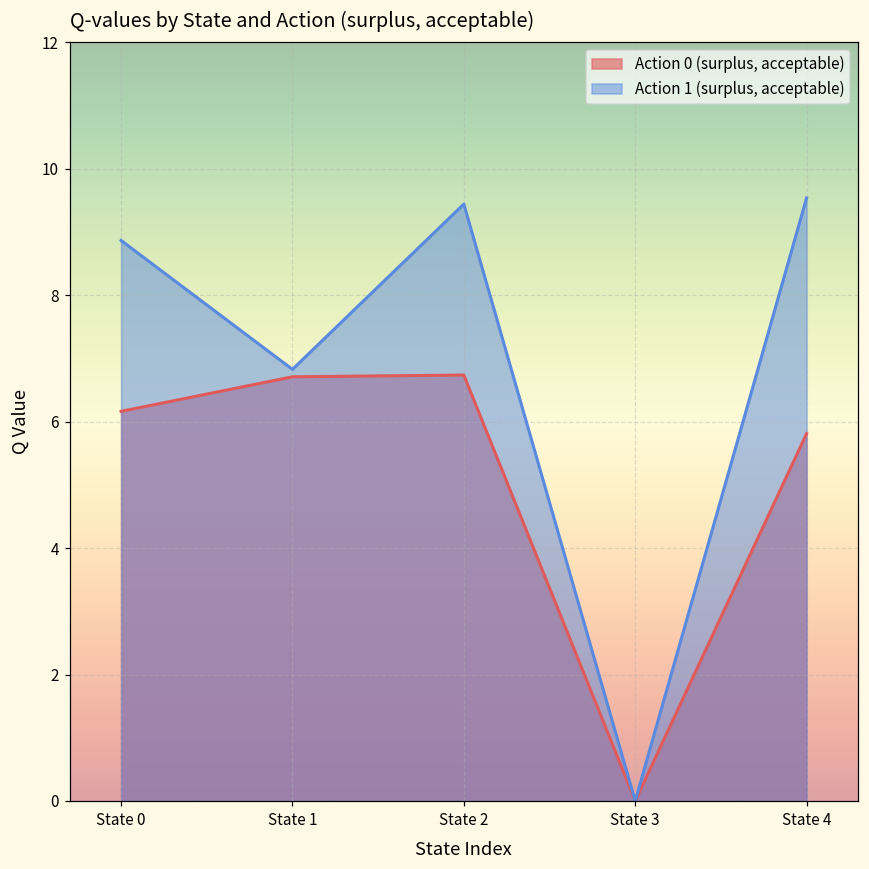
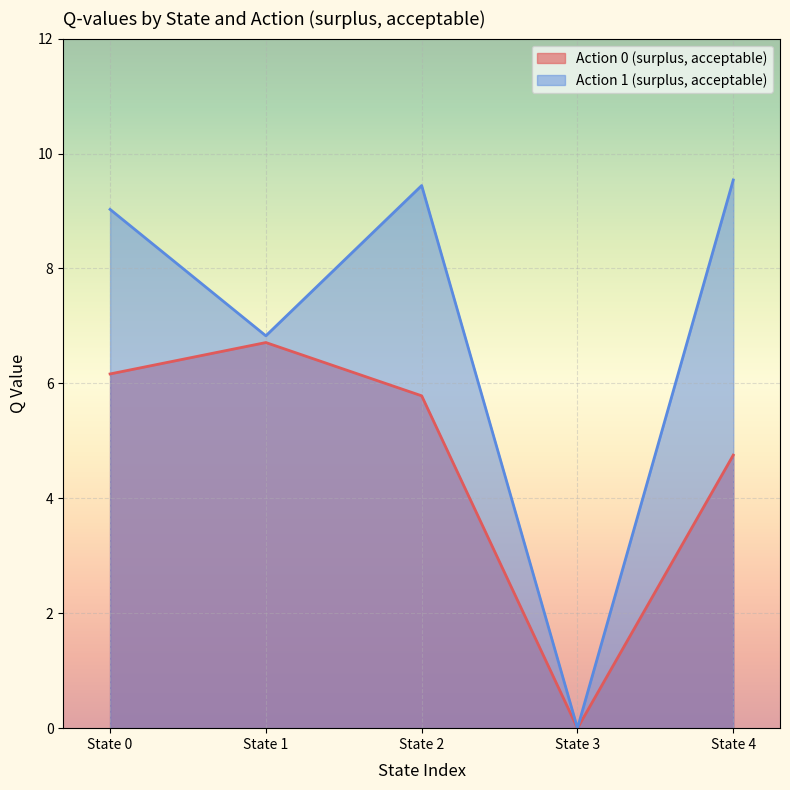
Action 1 (surplus, acceptable), State 0: 8.9 -> 9.0
Action 0 (surplus, acceptable), State 2: 6.7 -> 5.8
Action 0 (surplus, acceptable), State 4: 5.8 -> 4.8
